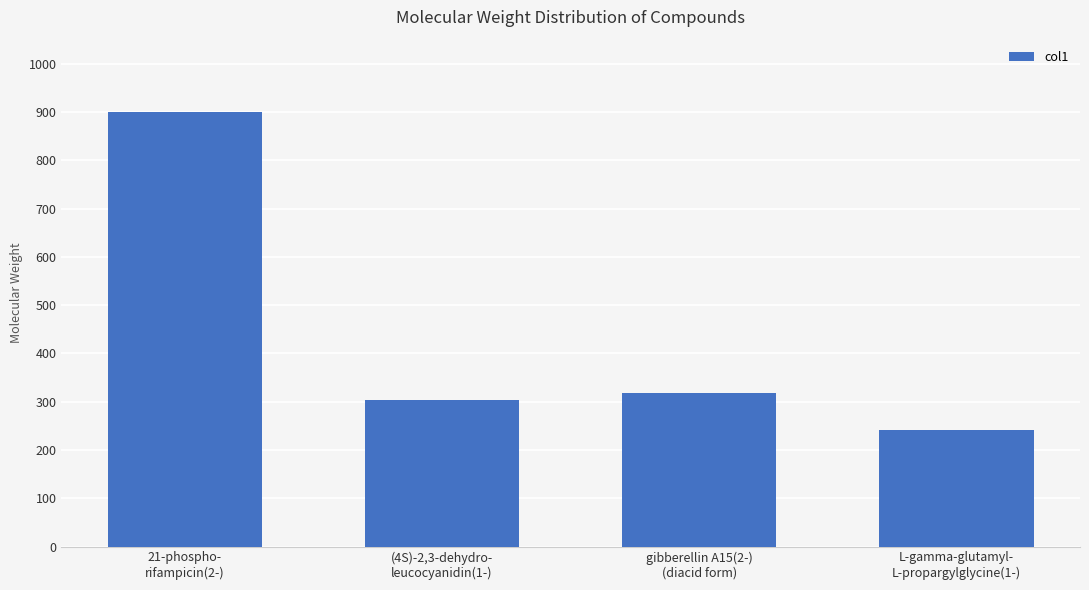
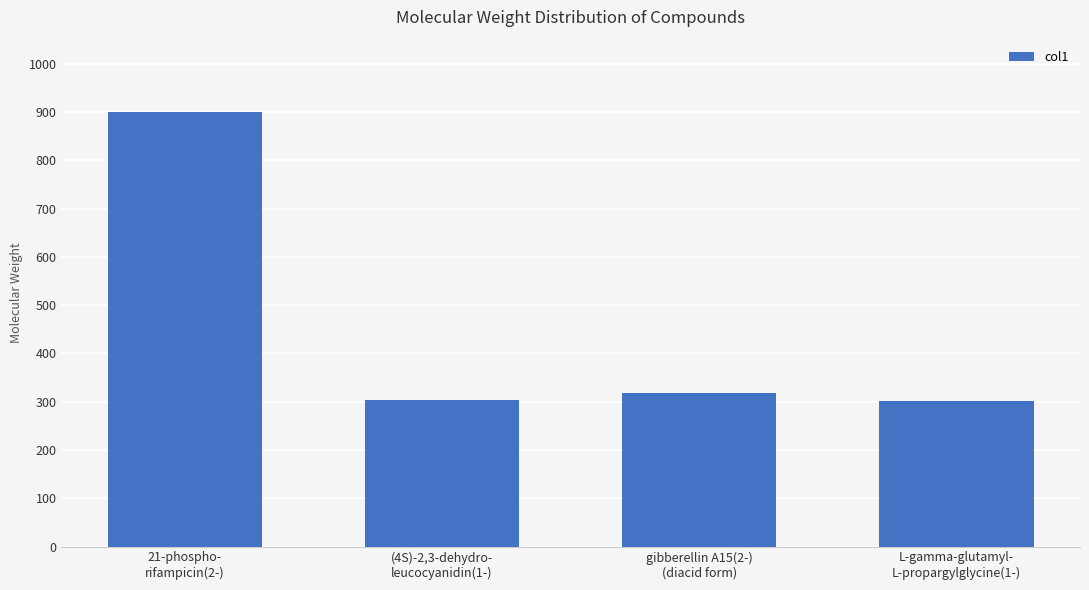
L-gamma-glutamyl- L-propargylglycine(1-): 240 -> 300
